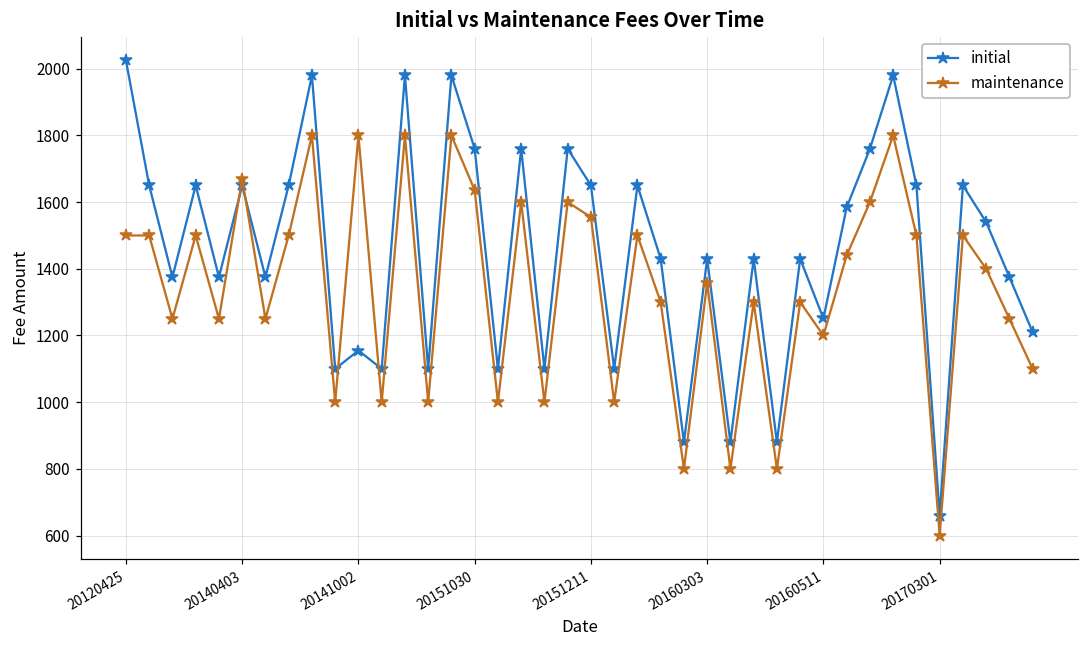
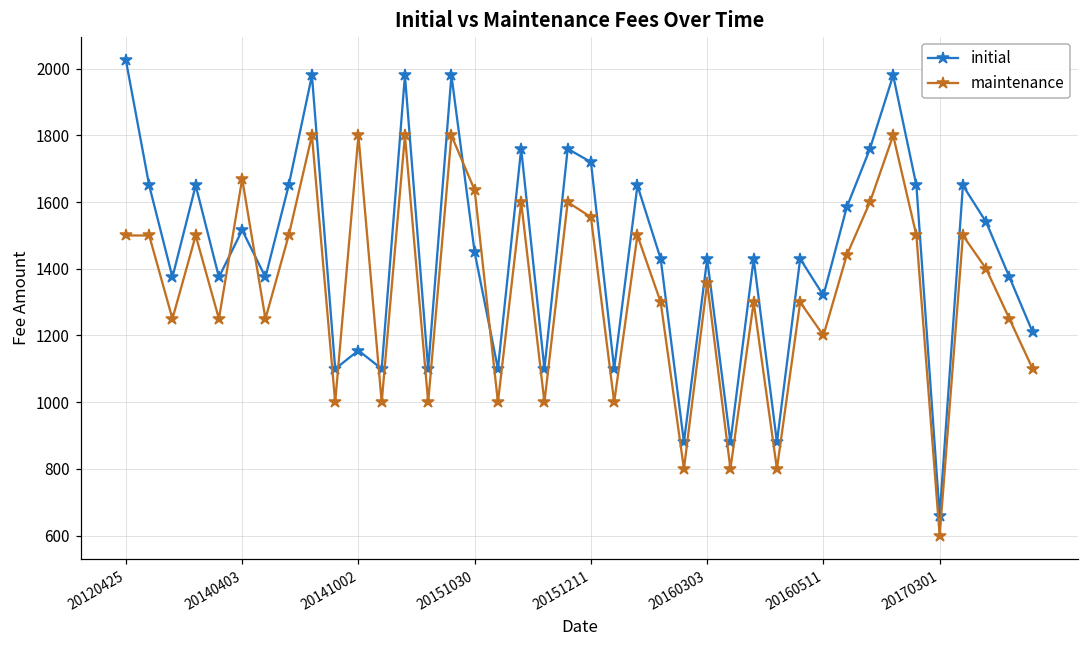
initial, 20140403: 1650 -> 1520
initial, 20151030: 1760 -> 1450
initial, 20151211: 1650 -> 1720
initial, 20160511: 1250 -> 1320
